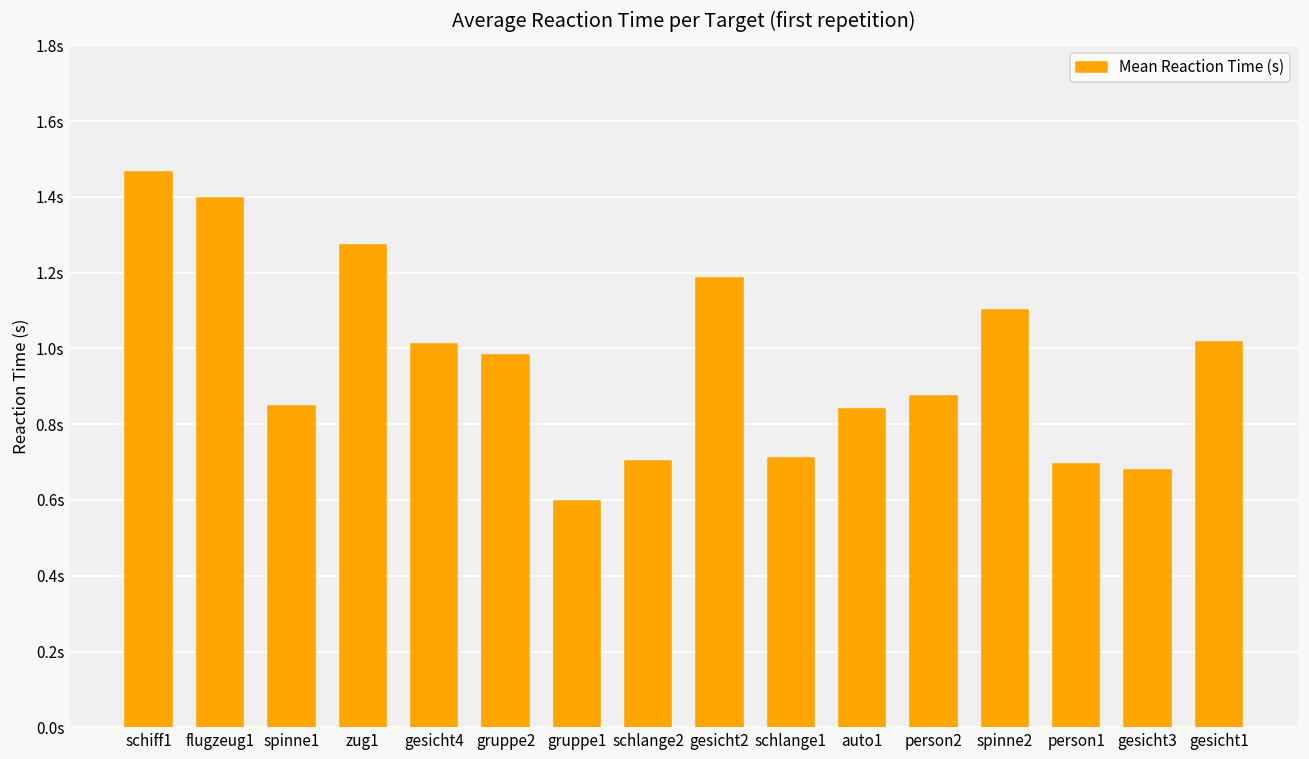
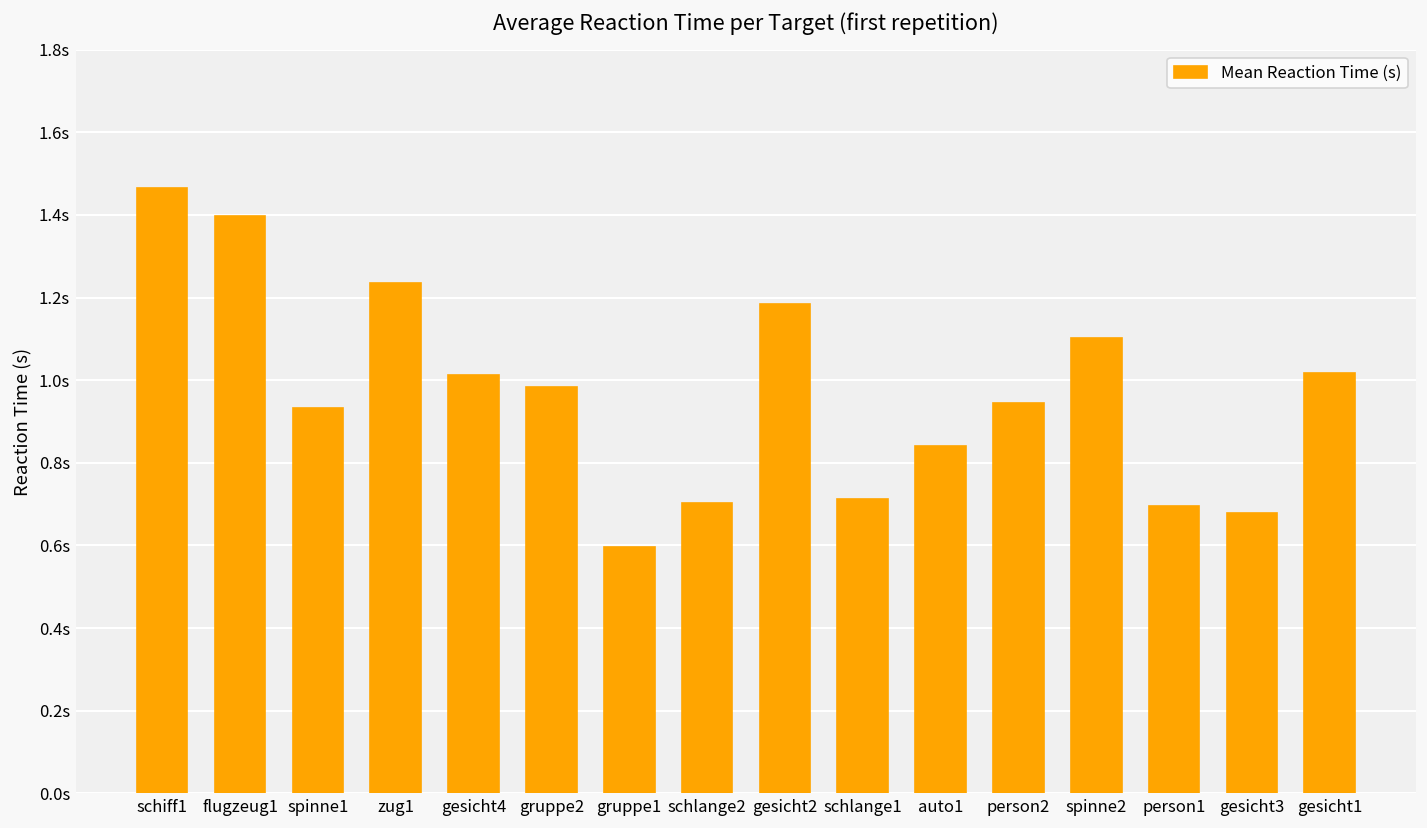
spinne1: 0.85s -> 0.93s
zug1: 1.27s -> 1.23s
person2: 0.87s -> 0.95s
